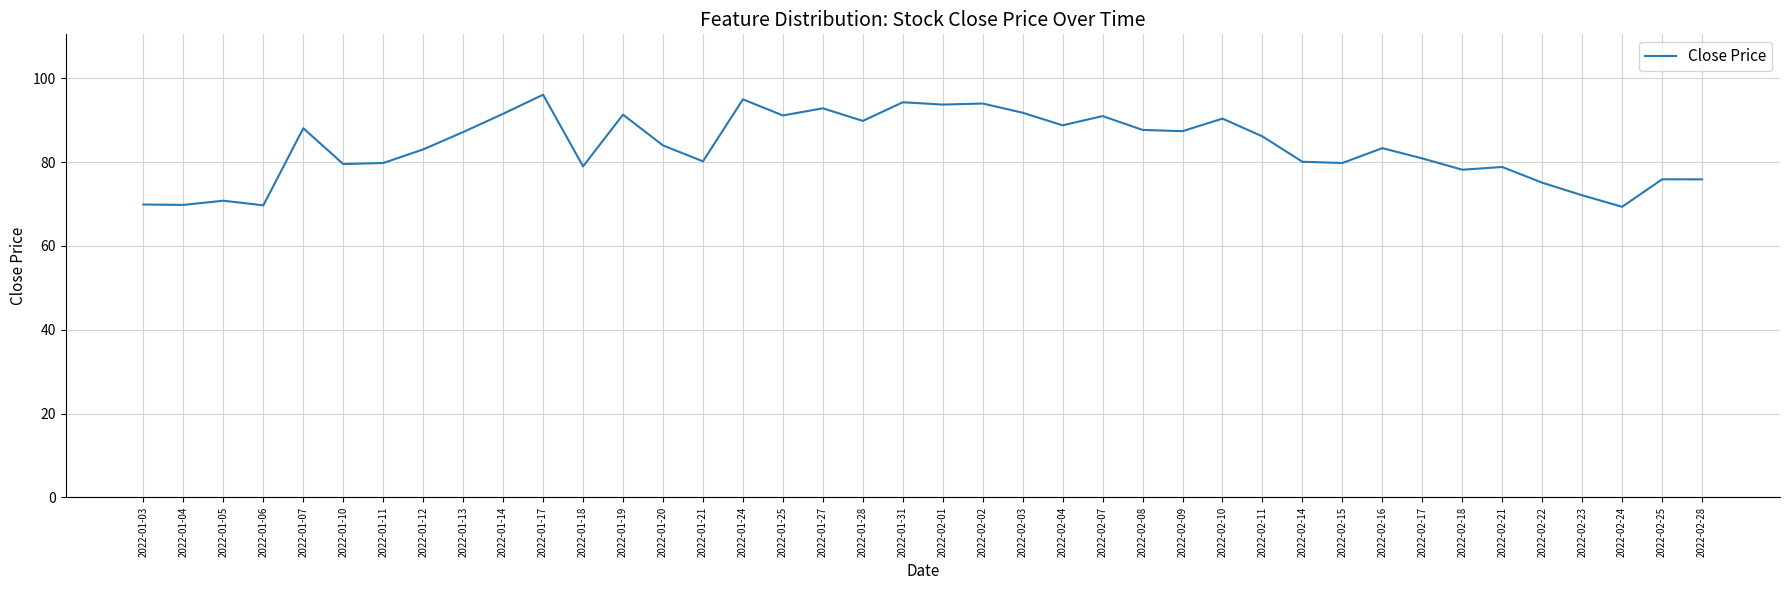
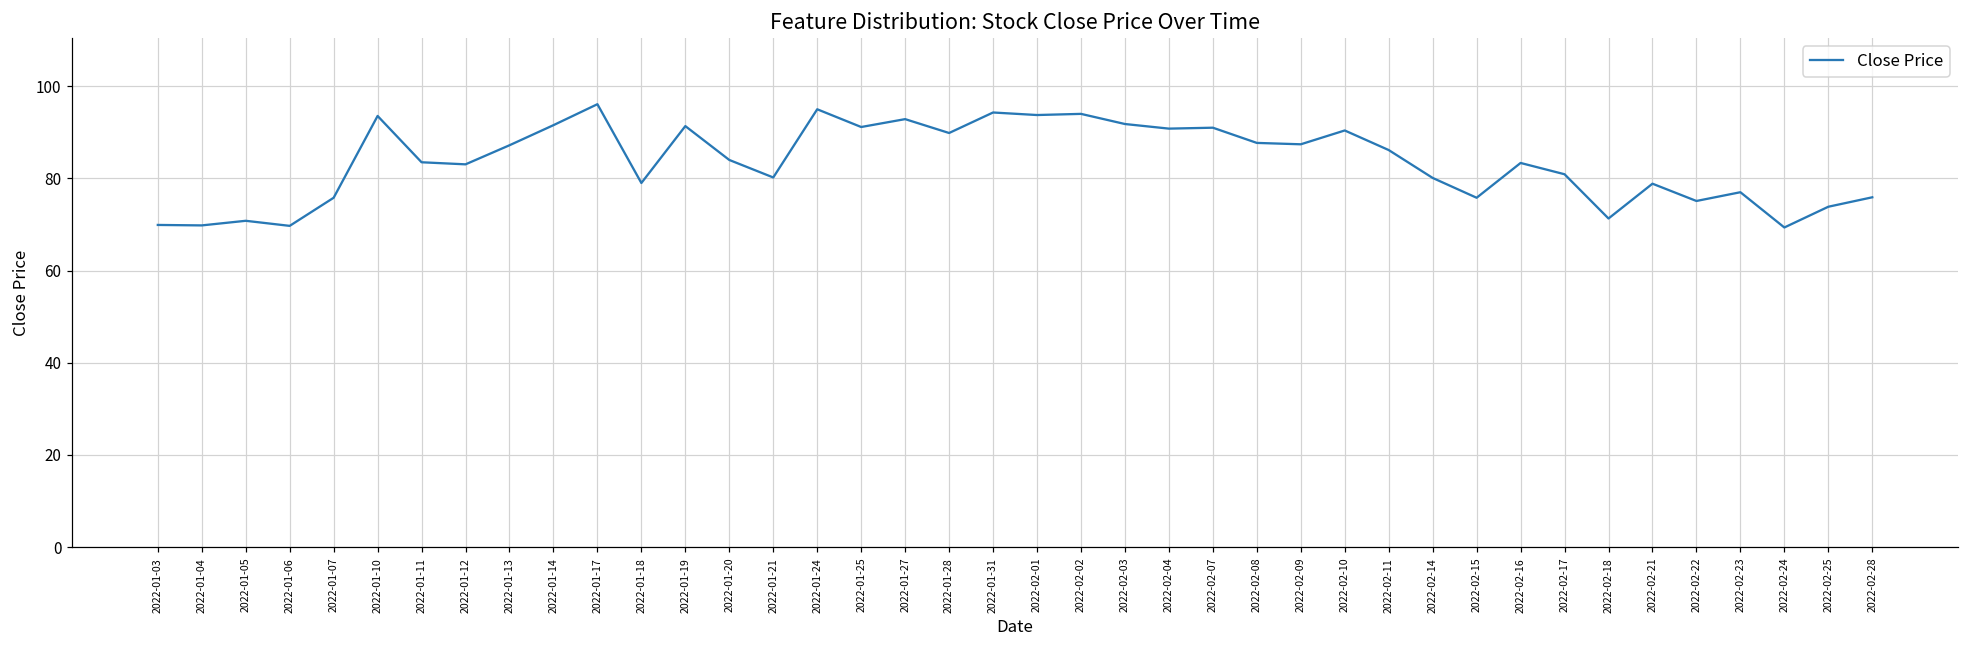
2022-01-07: 88 -> 76
2022-01-10: 80 -> 94
2022-01-11: 80 -> 84
2022-02-04: 89 -> 91
2022-02-15: 80 -> 76
2022-02-18: 78 -> 71
2022-02-23: 72 -> 77
2022-02-25: 76 -> 74
